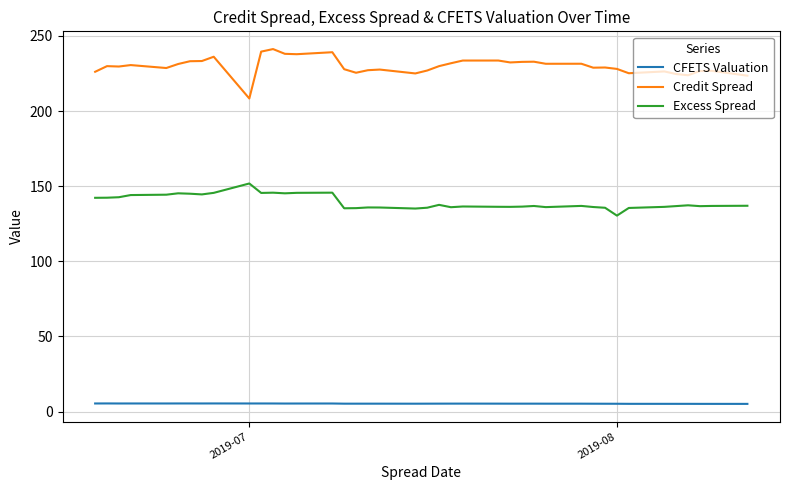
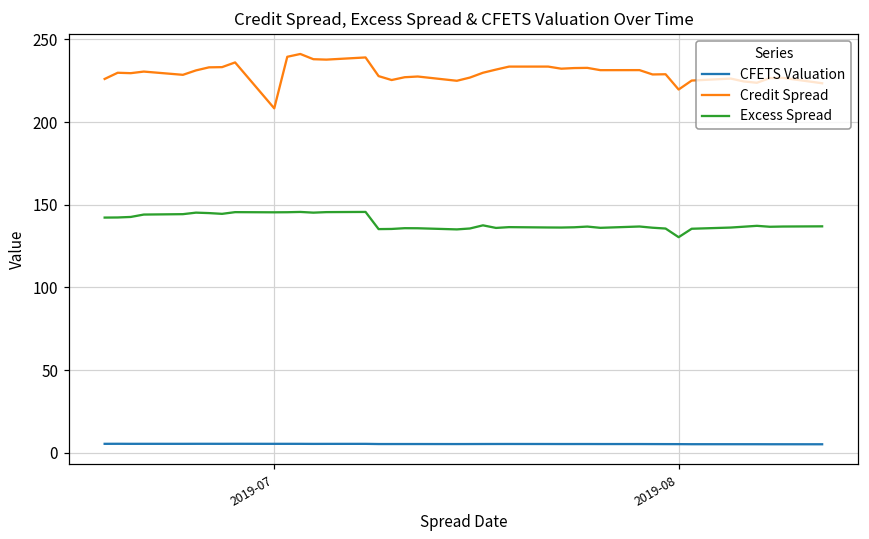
Excess Spread, 2019-07: 152 -> 145
Credit Spread, 2019-08: 228 -> 220
